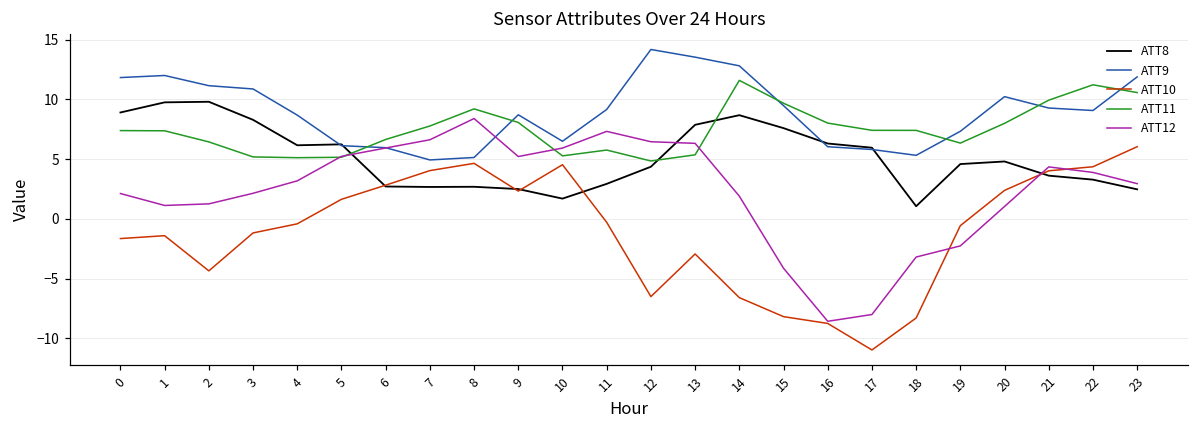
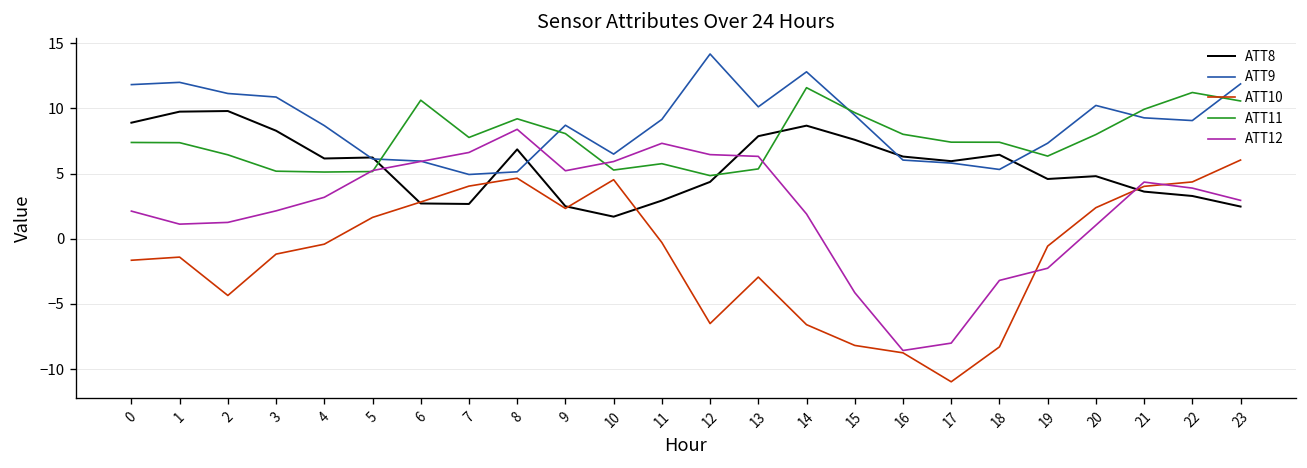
ATT11, 6: 6.6 -> 10.6
ATT8, 8: 2.7 -> 6.9
ATT9, 13: 13.5 -> 10.1
ATT8, 18: 1.1 -> 6.4
